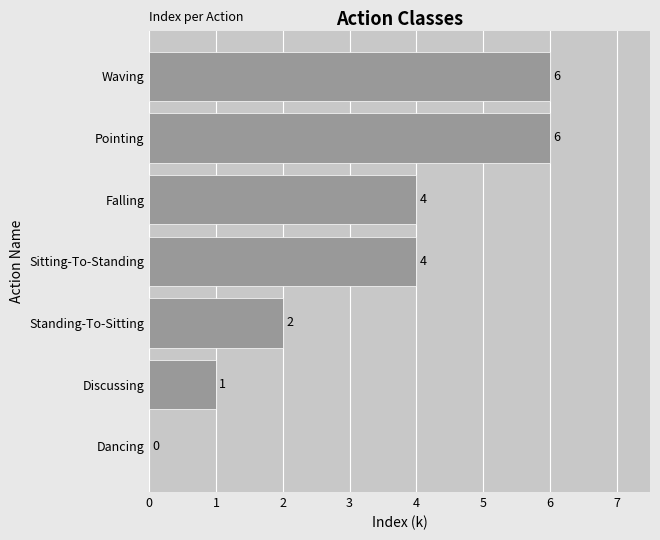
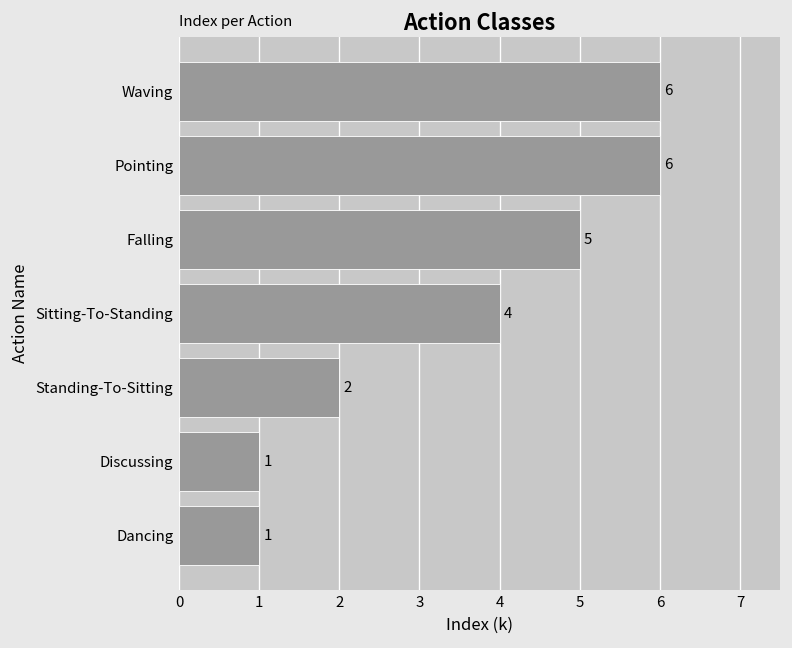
Falling: 4 -> 5
Dancing: 0 -> 1
